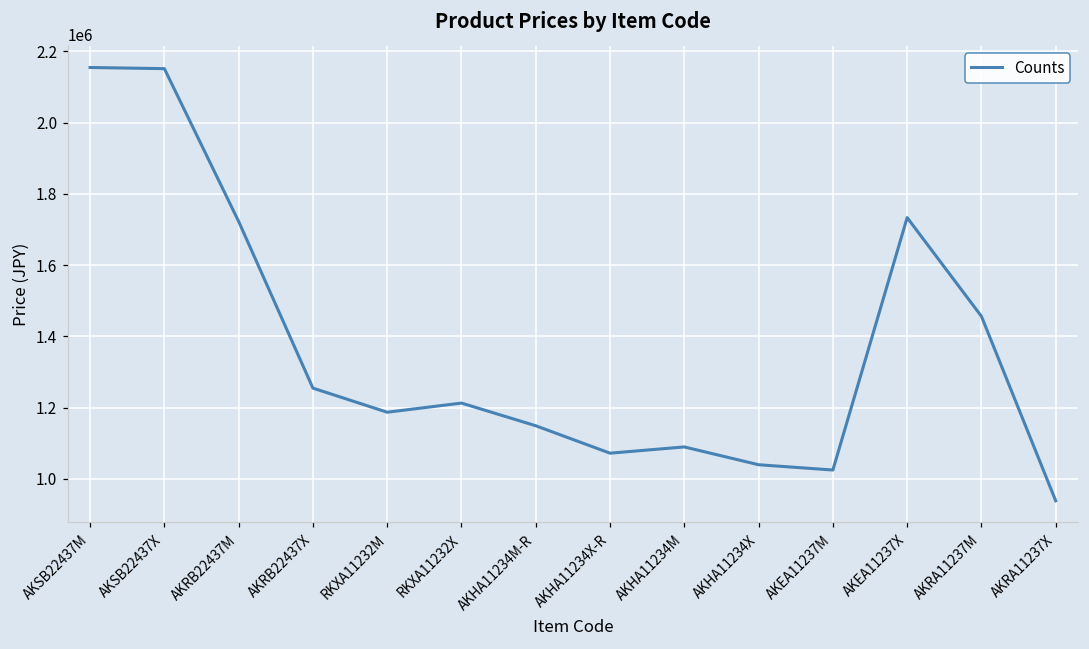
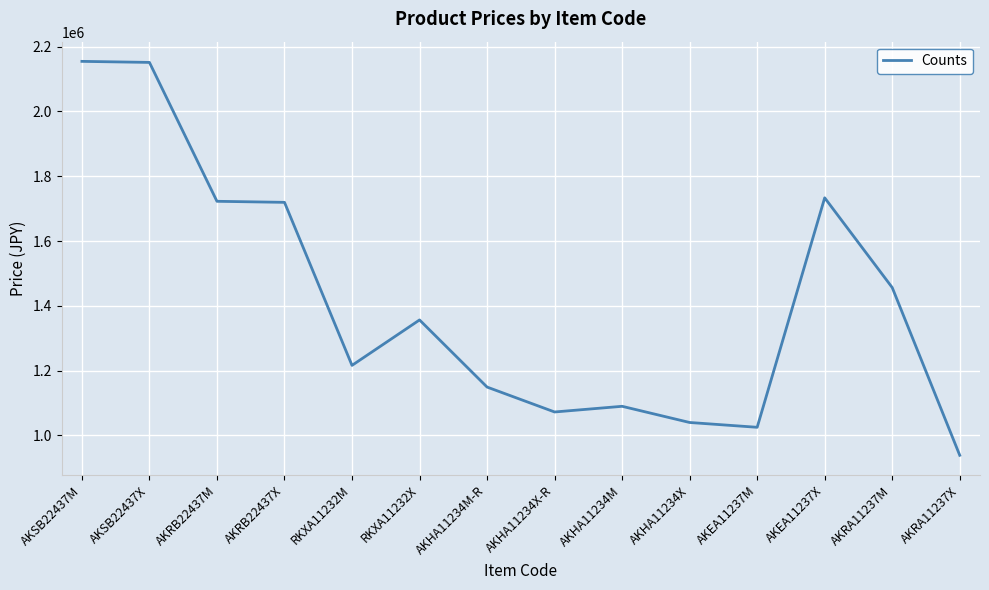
AKRB22437X: 1250000 -> 1720000
RKXA11232M: 1190000 -> 1220000
RKXA11232X: 1210000 -> 1360000
